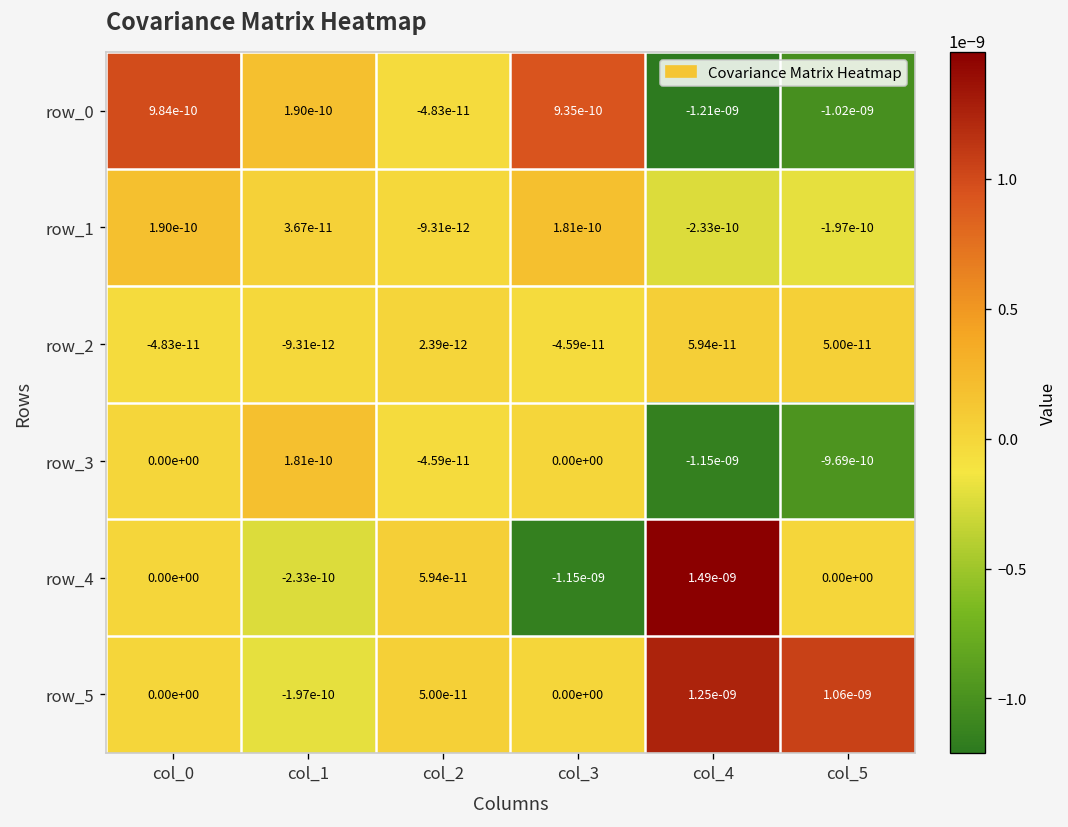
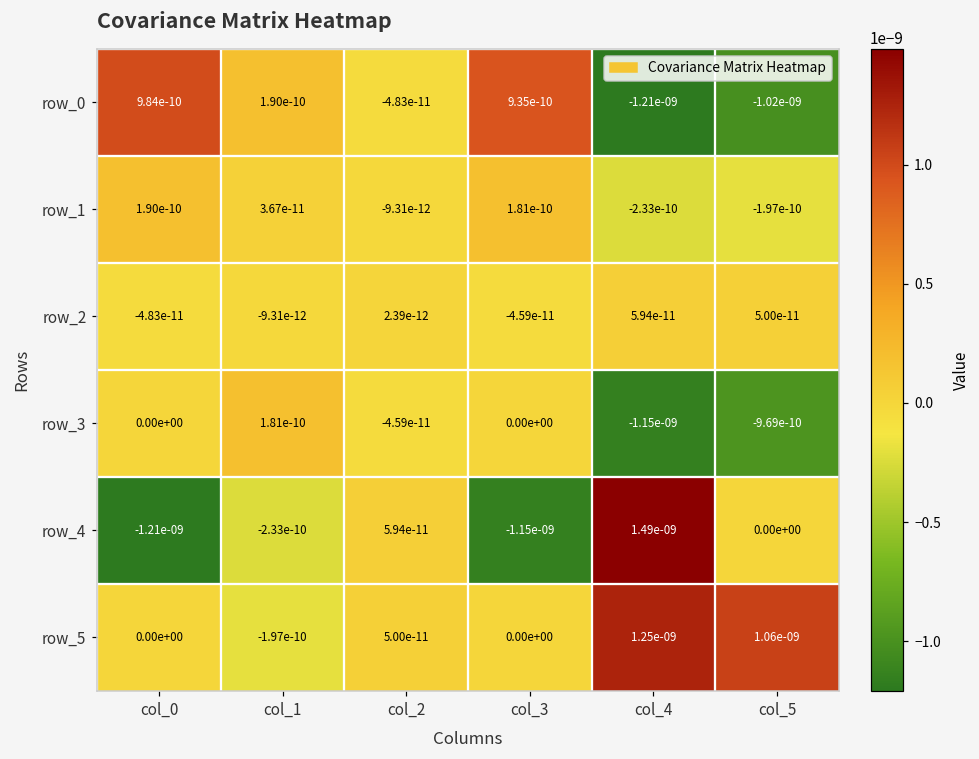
row_4, col_0: 0.00e+00 -> -1.21e-09
